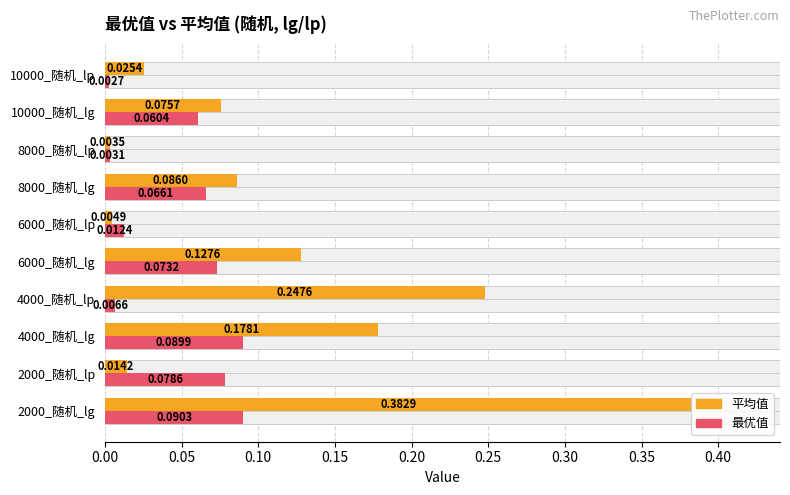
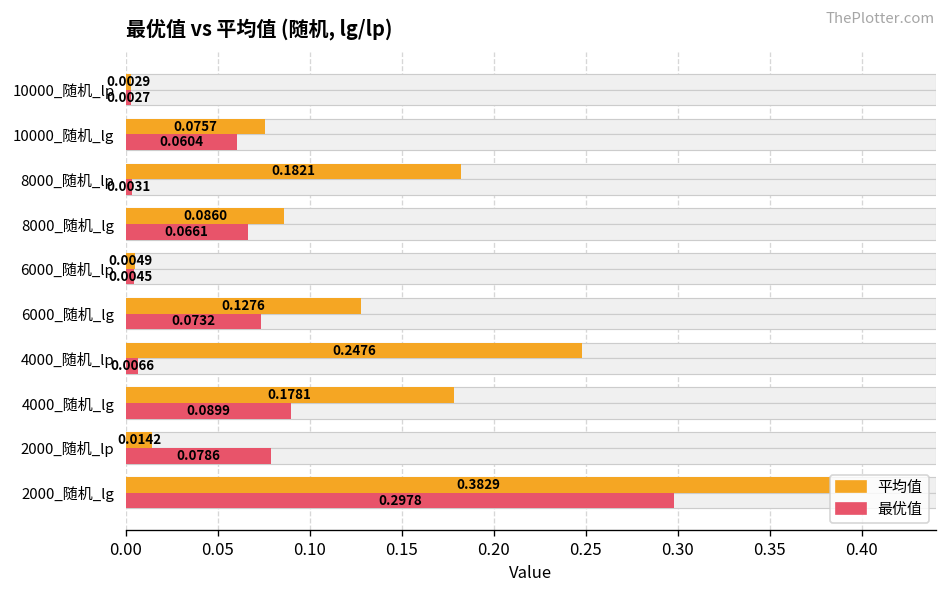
平均值, 10000_随机_lp: 0.0254 -> 0.0029
平均值, 8000_随机_lp: 0.0035 -> 0.1821
最优值, 6000_随机_lp: 0.0124 -> 0.0045
最优值, 2000_随机_lg: 0.0903 -> 0.2978
